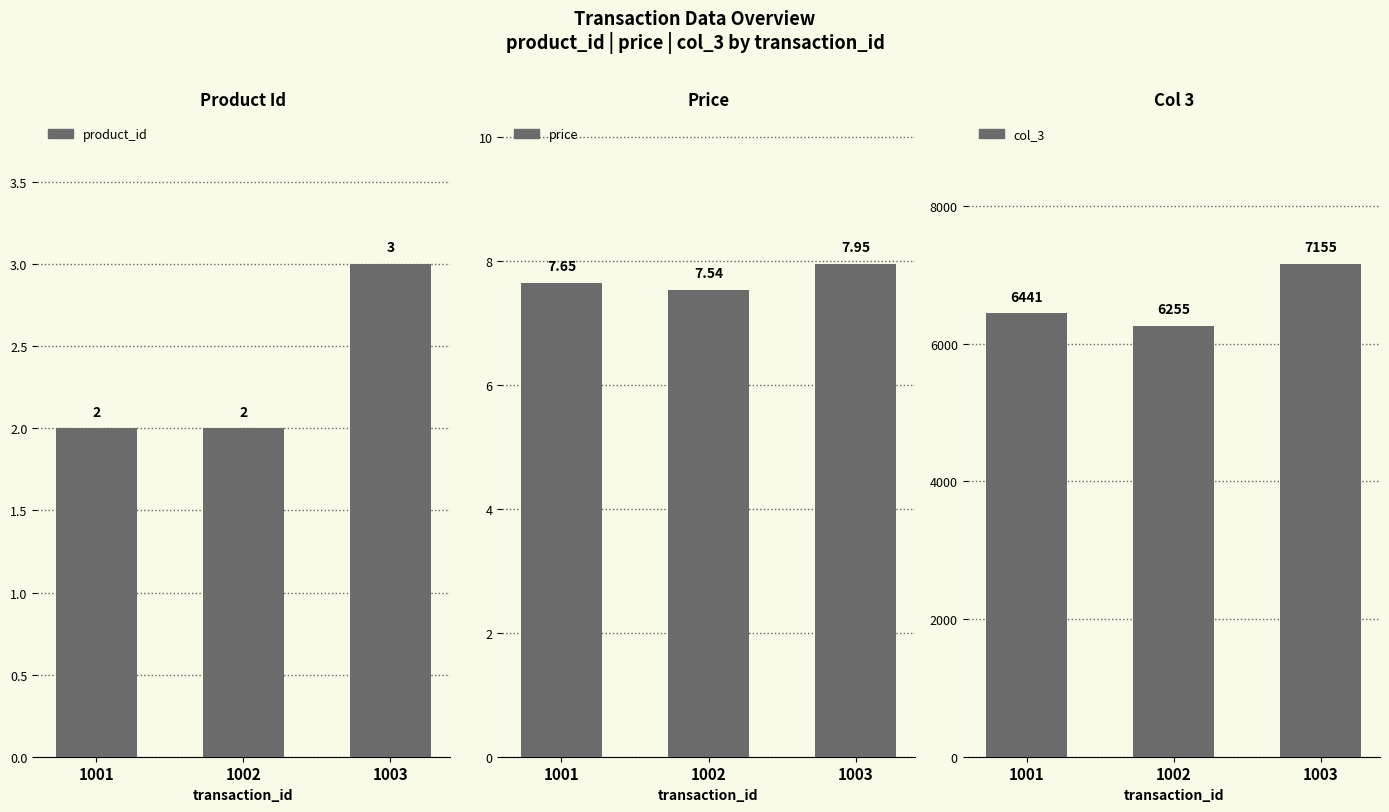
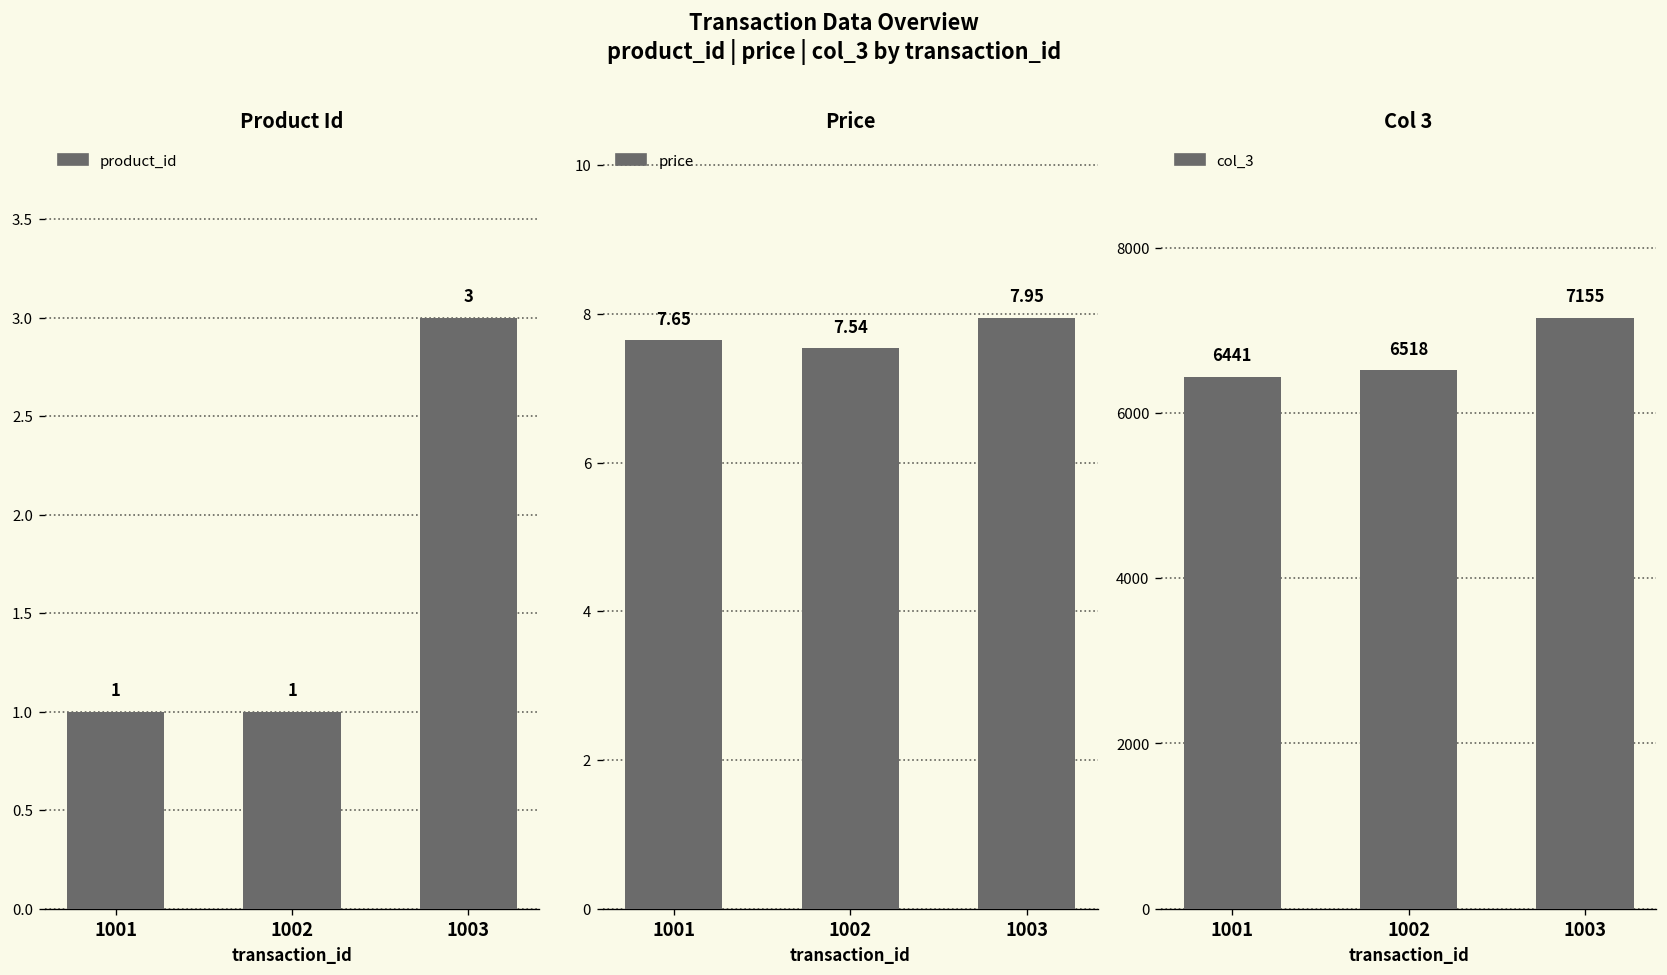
Product Id, 1001: 2 -> 1
Product Id, 1002: 2 -> 1
Col 3, 1002: 6255 -> 6518
